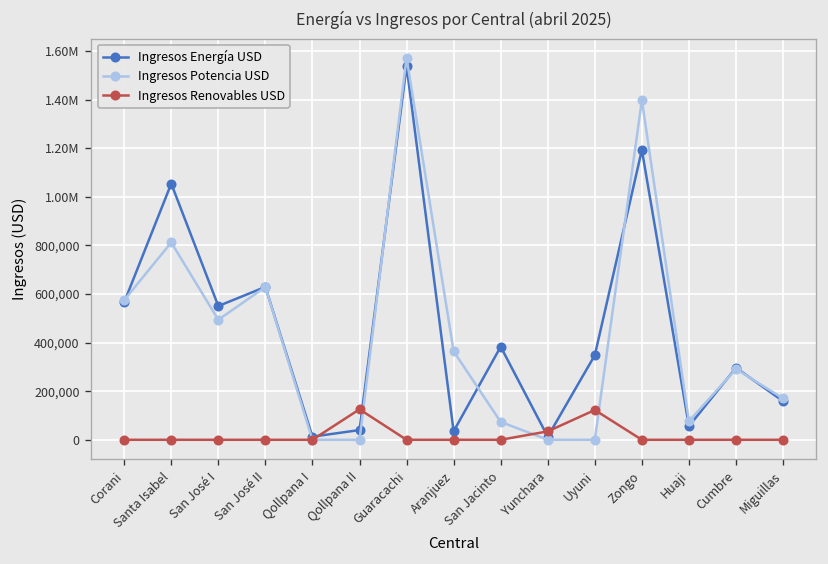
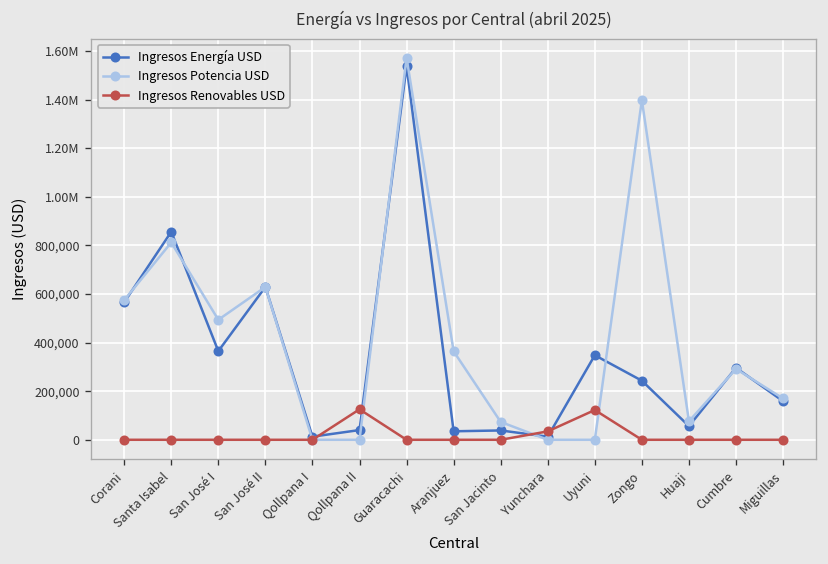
Ingresos Energía USD, Santa Isabel: 1,050,000 -> 860,000
Ingresos Energía USD, San José I: 550,000 -> 360,000
Ingresos Energía USD, San Jacinto: 380,000 -> 40,000
Ingresos Energía USD, Zongo: 1,190,000 -> 240,000
